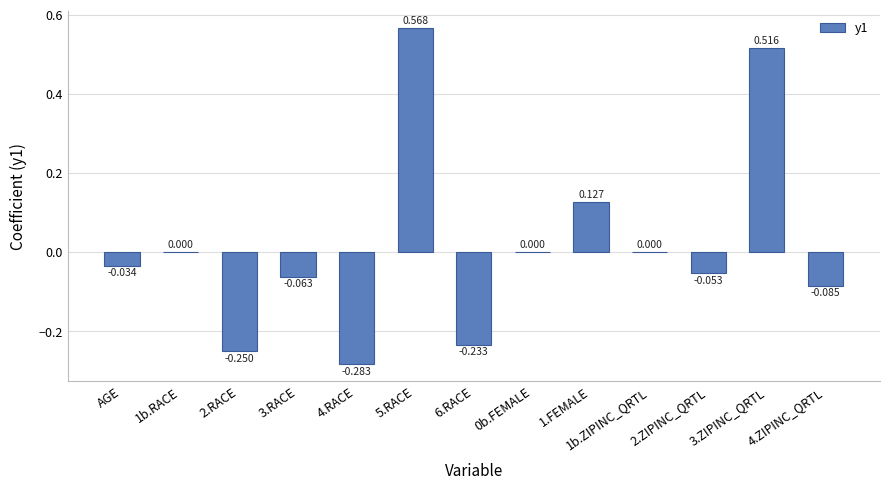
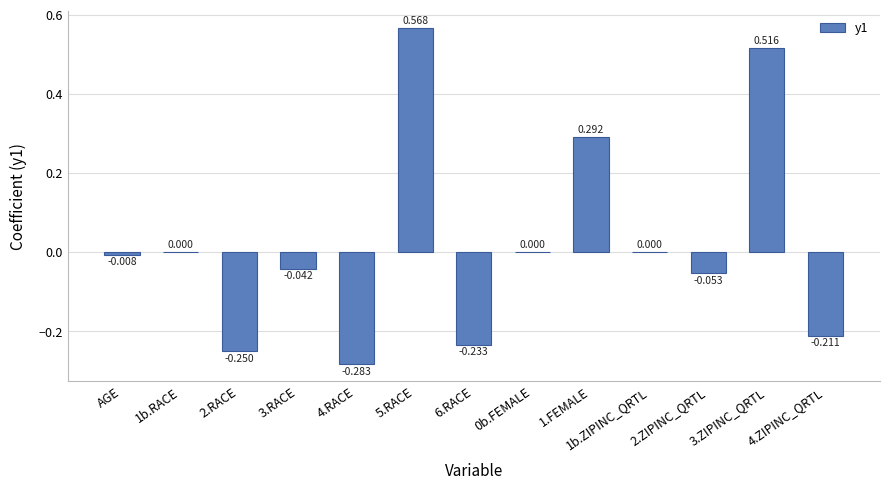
AGE: -0.034 -> -0.008
3.RACE: -0.063 -> -0.042
1.FEMALE: 0.127 -> 0.292
4.ZIPINC_QRTL: -0.085 -> -0.211
